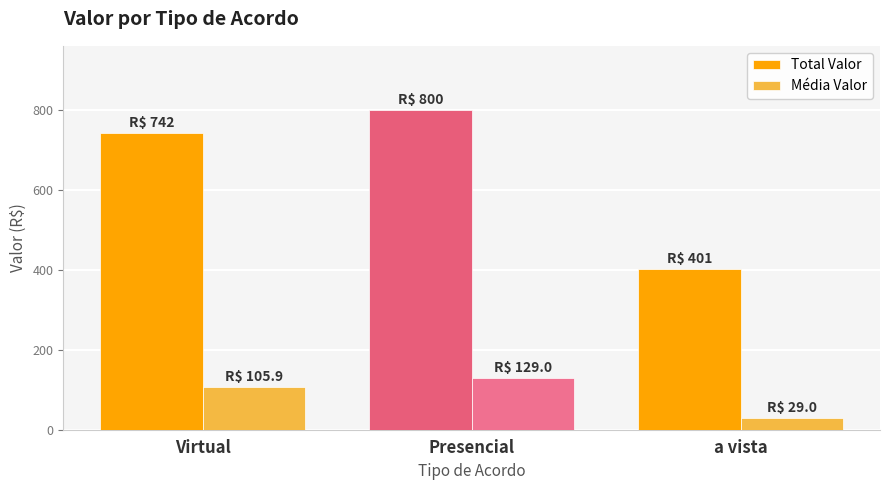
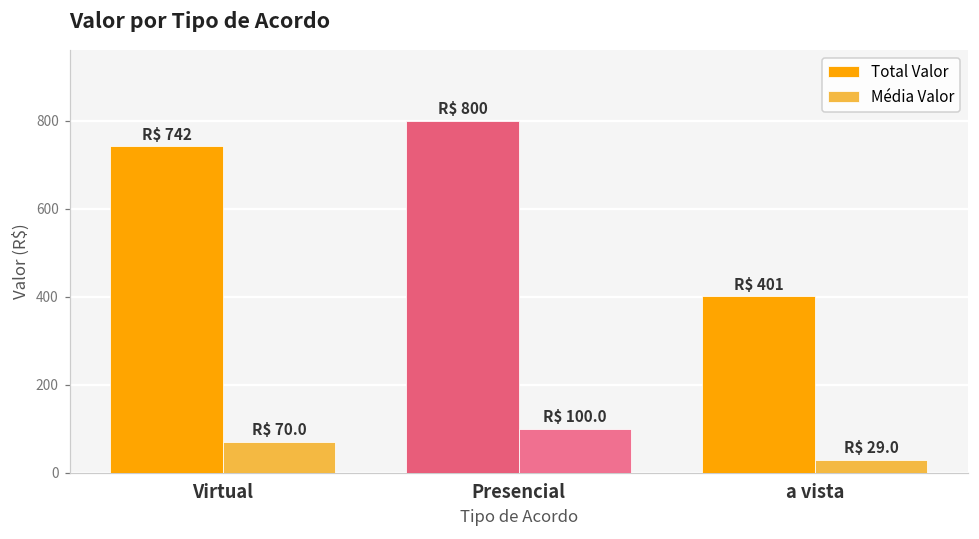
Média Valor, Virtual: 105.9 -> 70.0
Média Valor, Presencial: 129.0 -> 100.0
